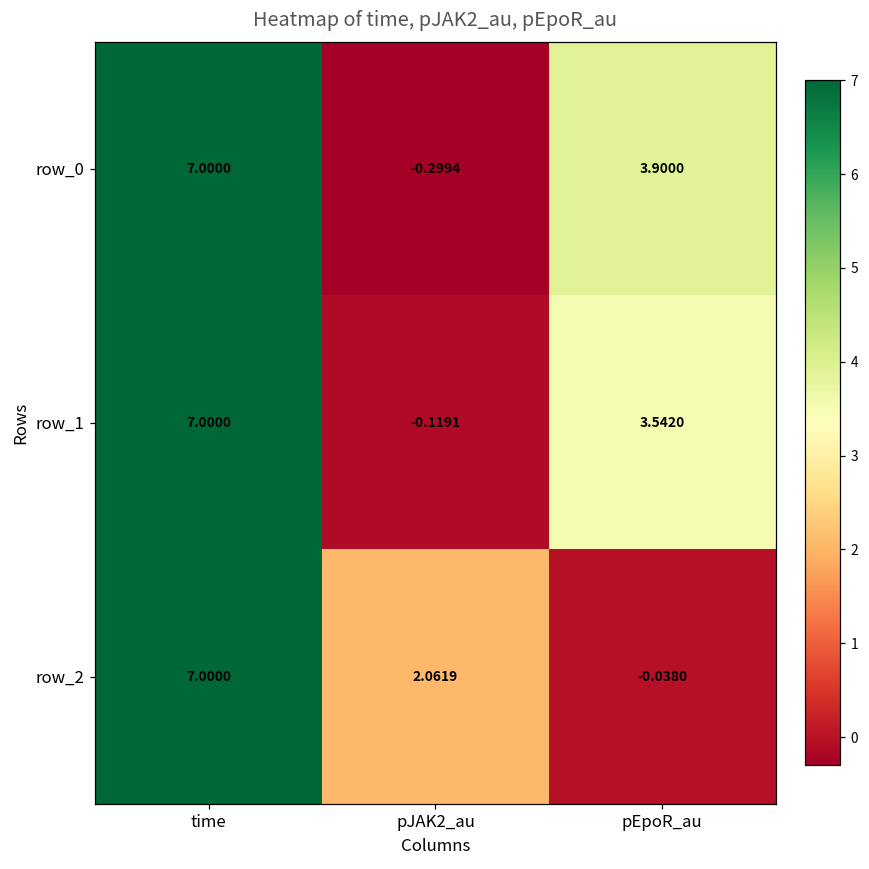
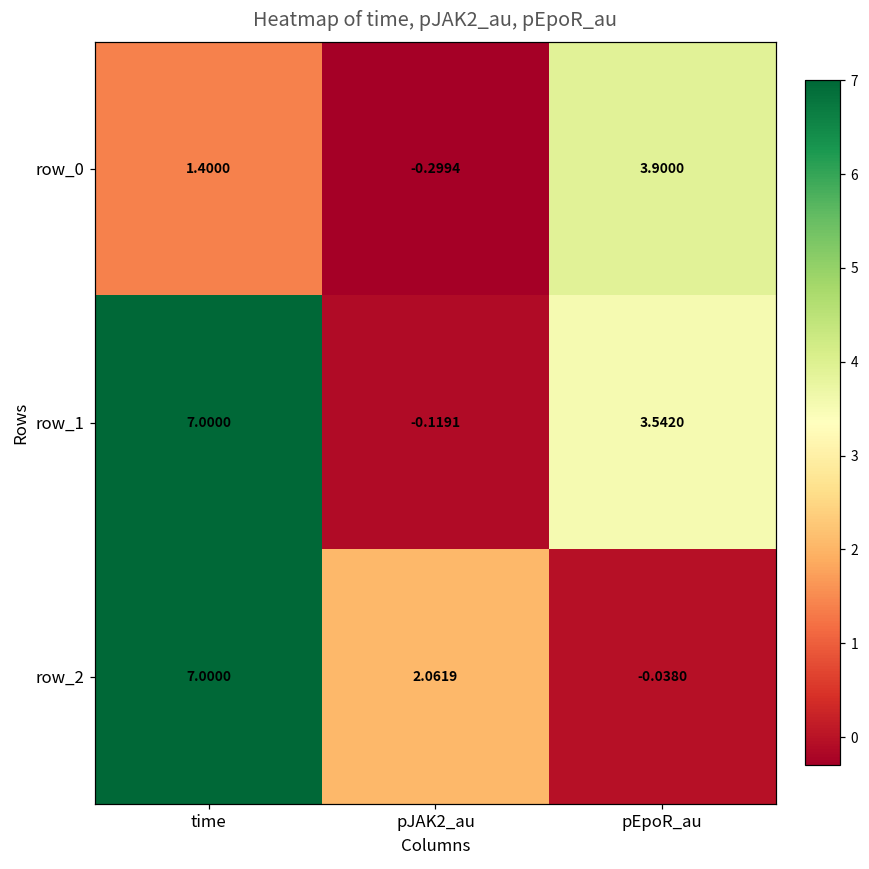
row_0, time: 7.0000 -> 1.4000
